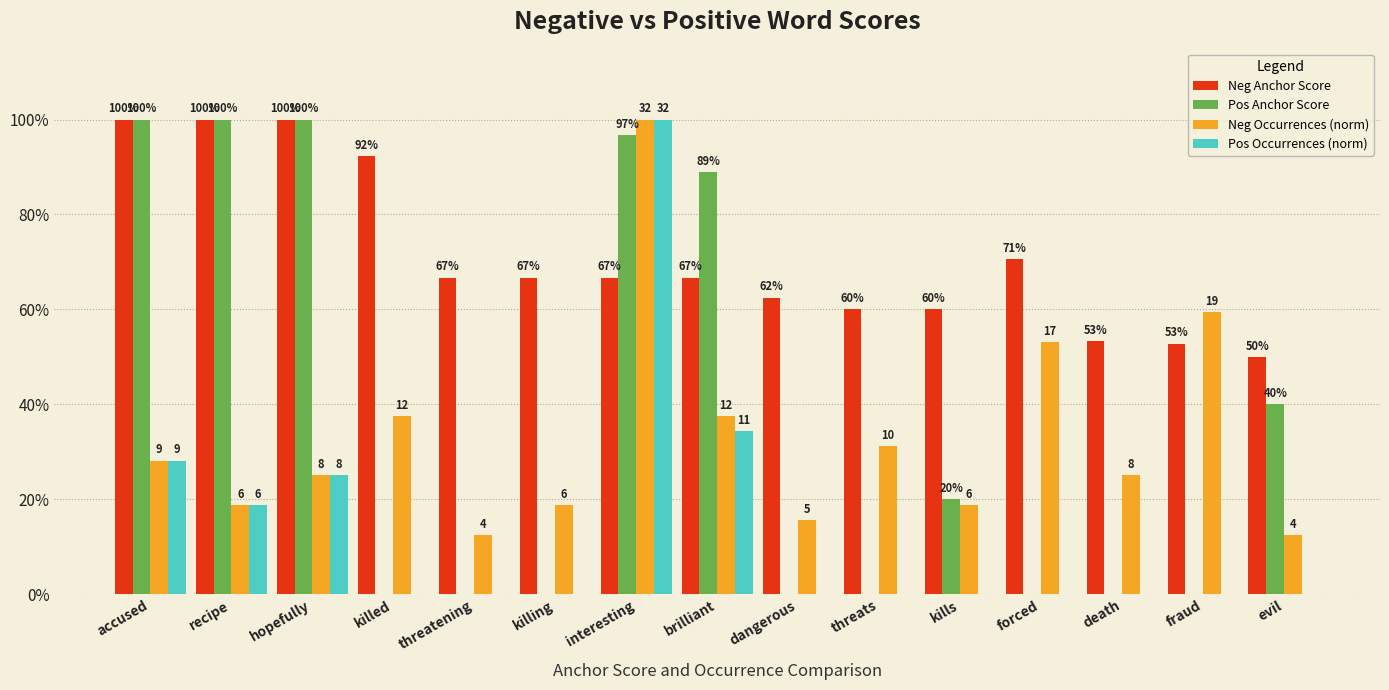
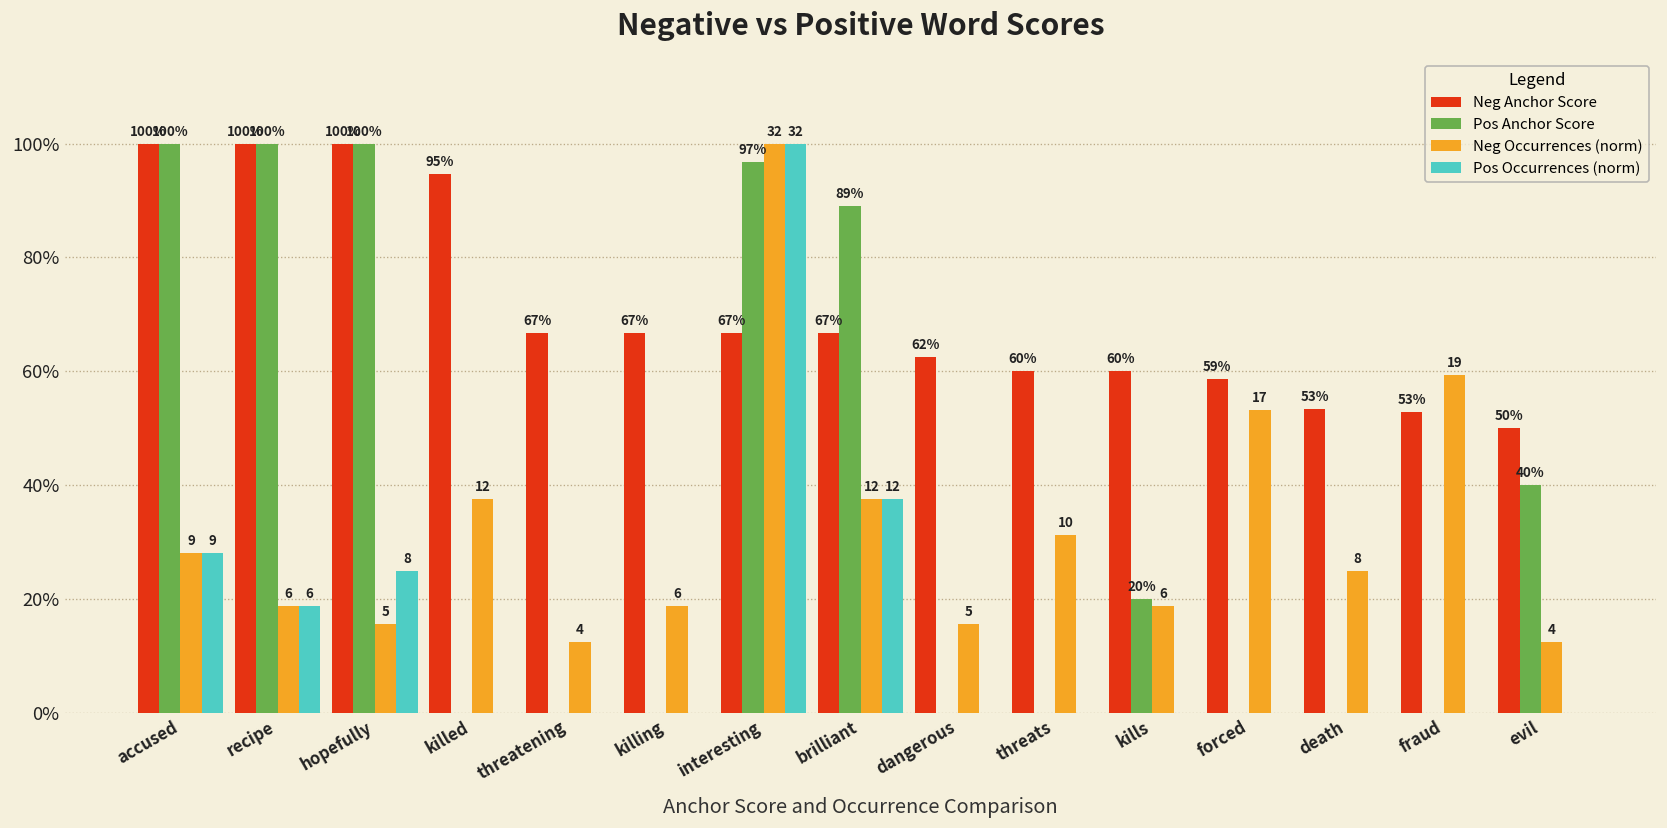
Neg Occurrences (norm), hopefully: 8 -> 5
Neg Anchor Score, killed: 92% -> 95%
Pos Occurrences (norm), brilliant: 11 -> 12
Neg Anchor Score, forced: 71% -> 59%
